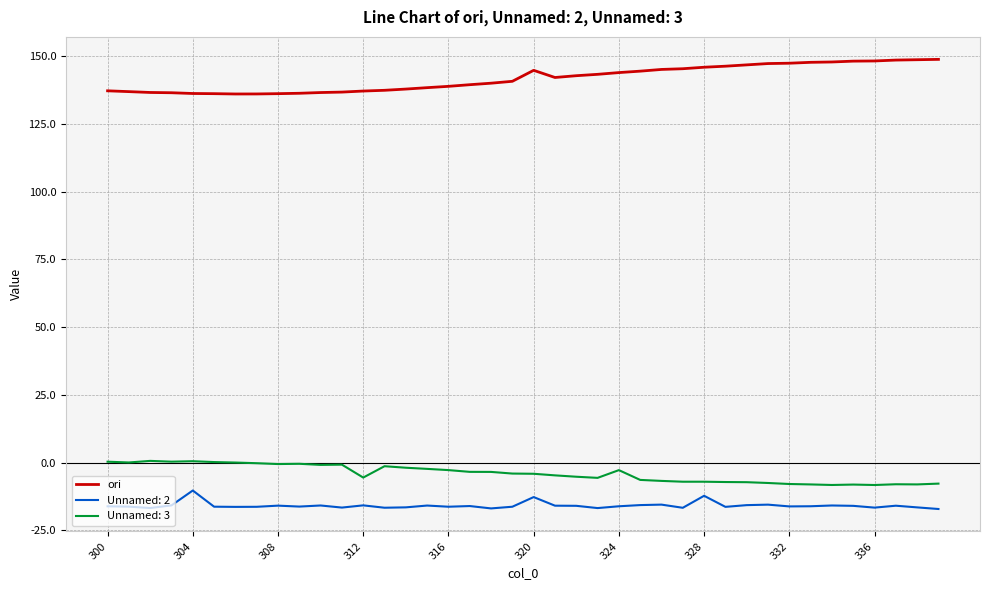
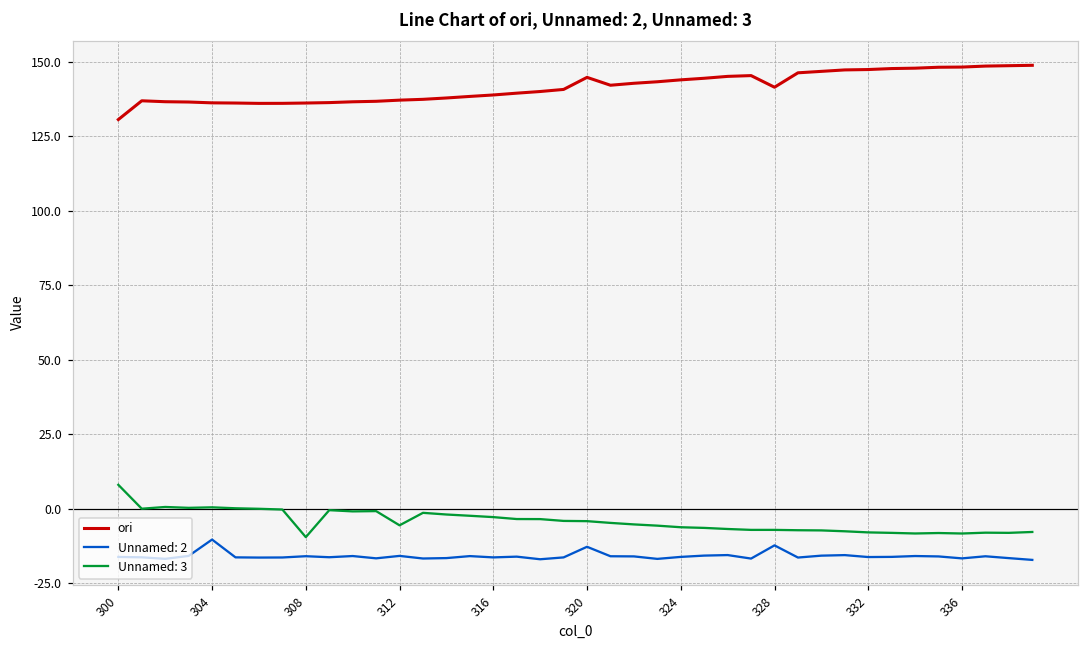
ori, 300: 137 -> 131
Unnamed: 3, 300: 0 -> 8
Unnamed: 3, 308: -1 -> -9
Unnamed: 3, 324: -3 -> -6
ori, 328: 146 -> 141
